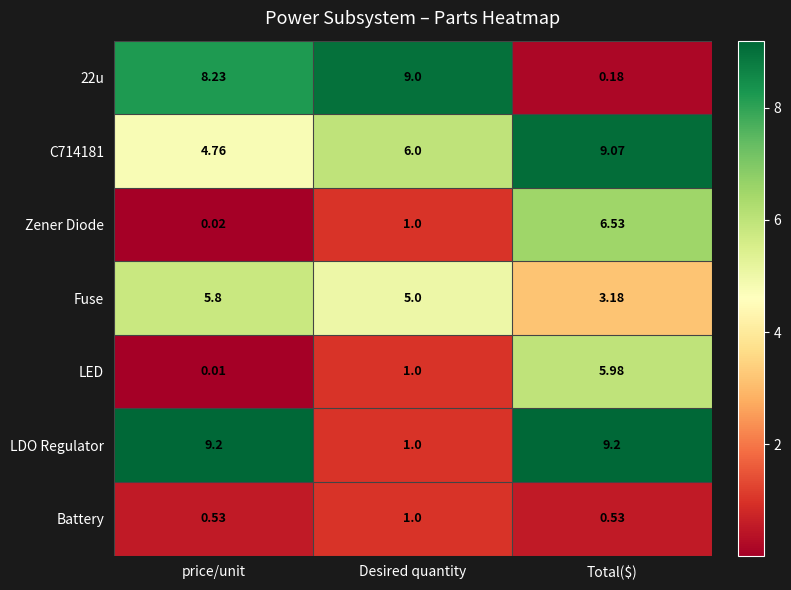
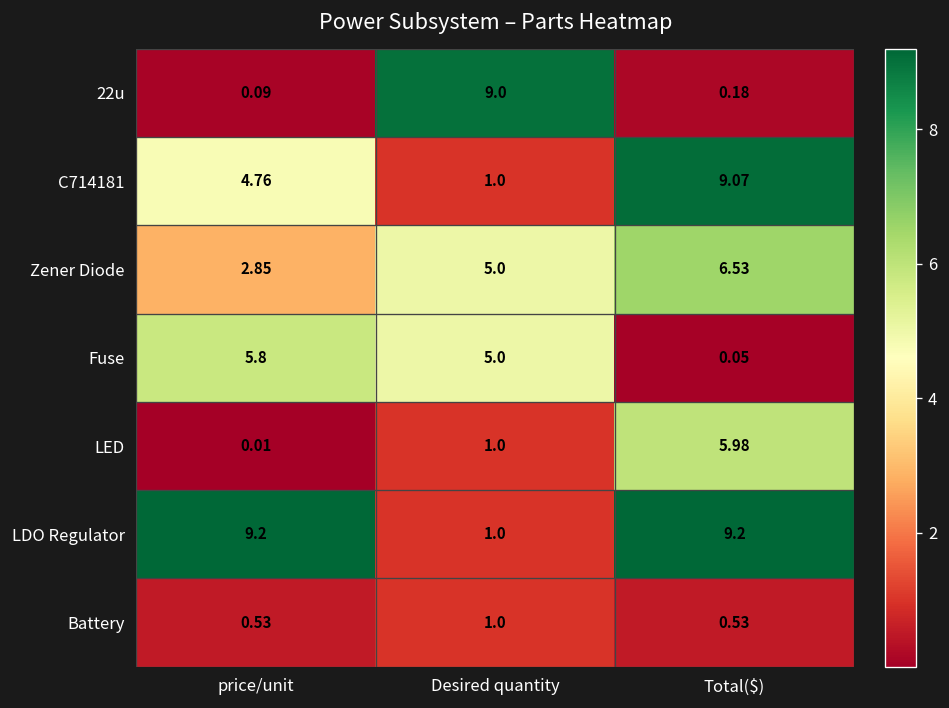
22u, price/unit: 8.23 -> 0.09
C714181, Desired quantity: 6.0 -> 1.0
Zener Diode, price/unit: 0.02 -> 2.85
Zener Diode, Desired quantity: 1.0 -> 5.0
Fuse, Total($): 3.18 -> 0.05
